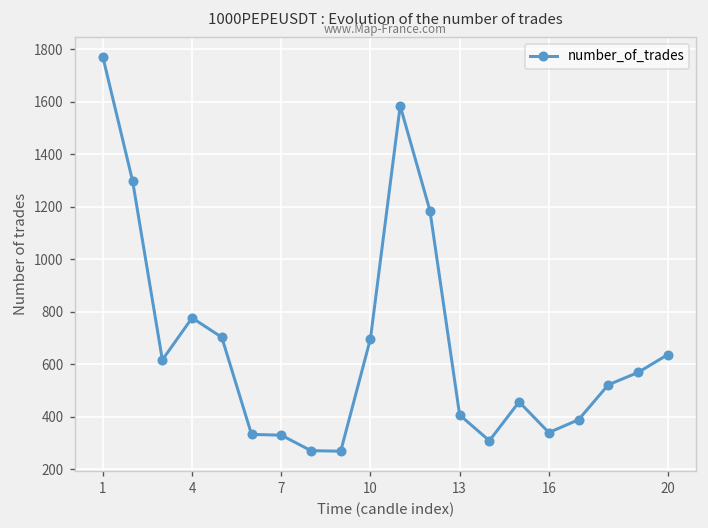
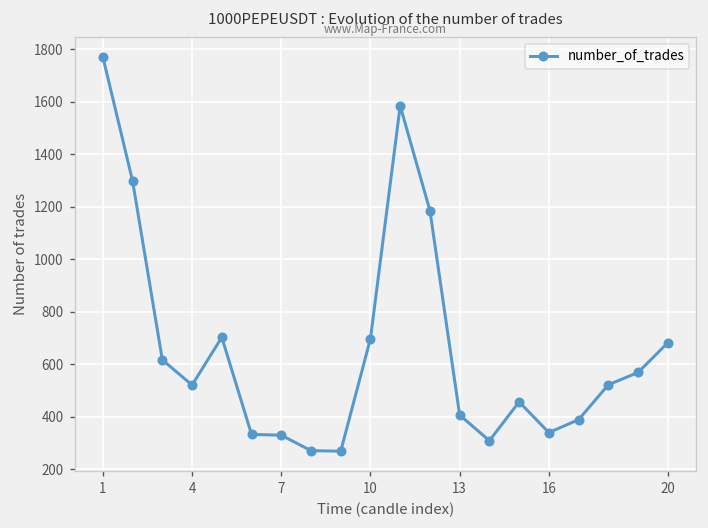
4: 780 -> 520
20: 640 -> 680
